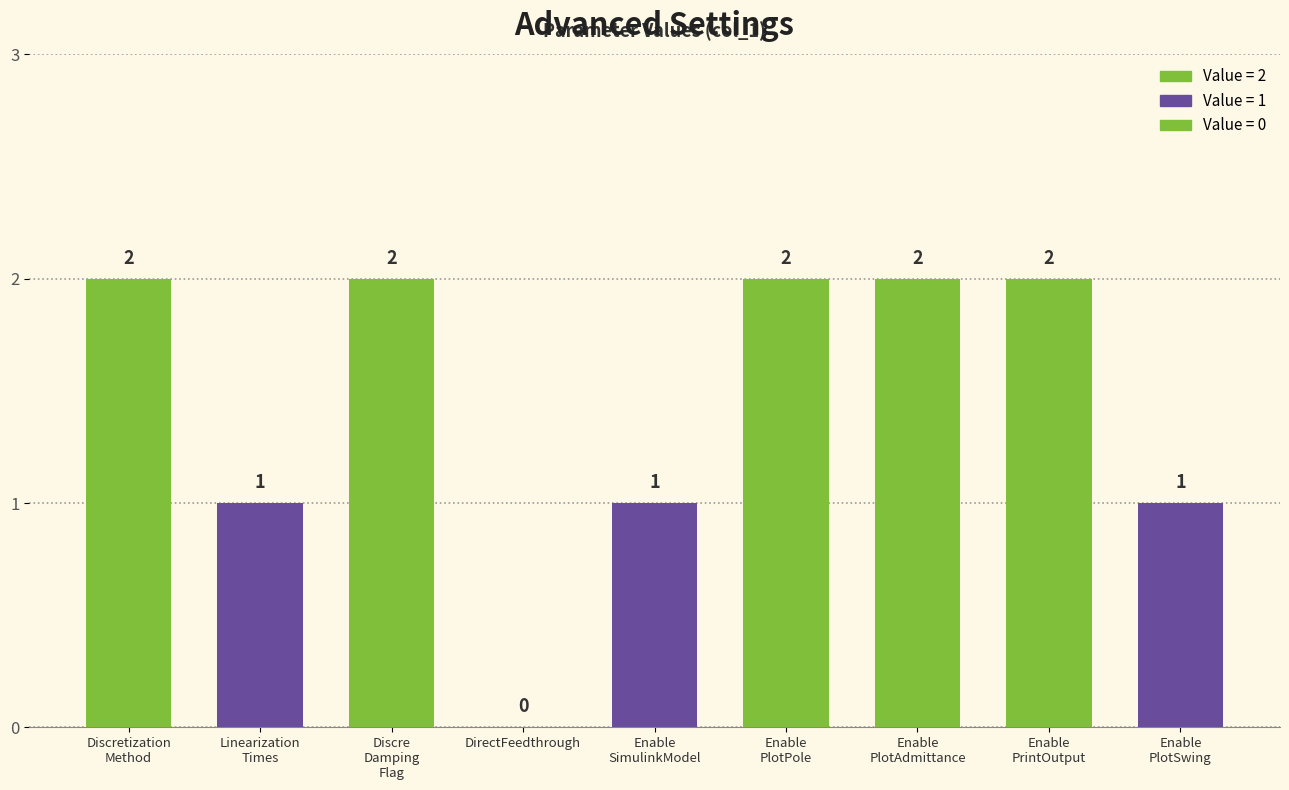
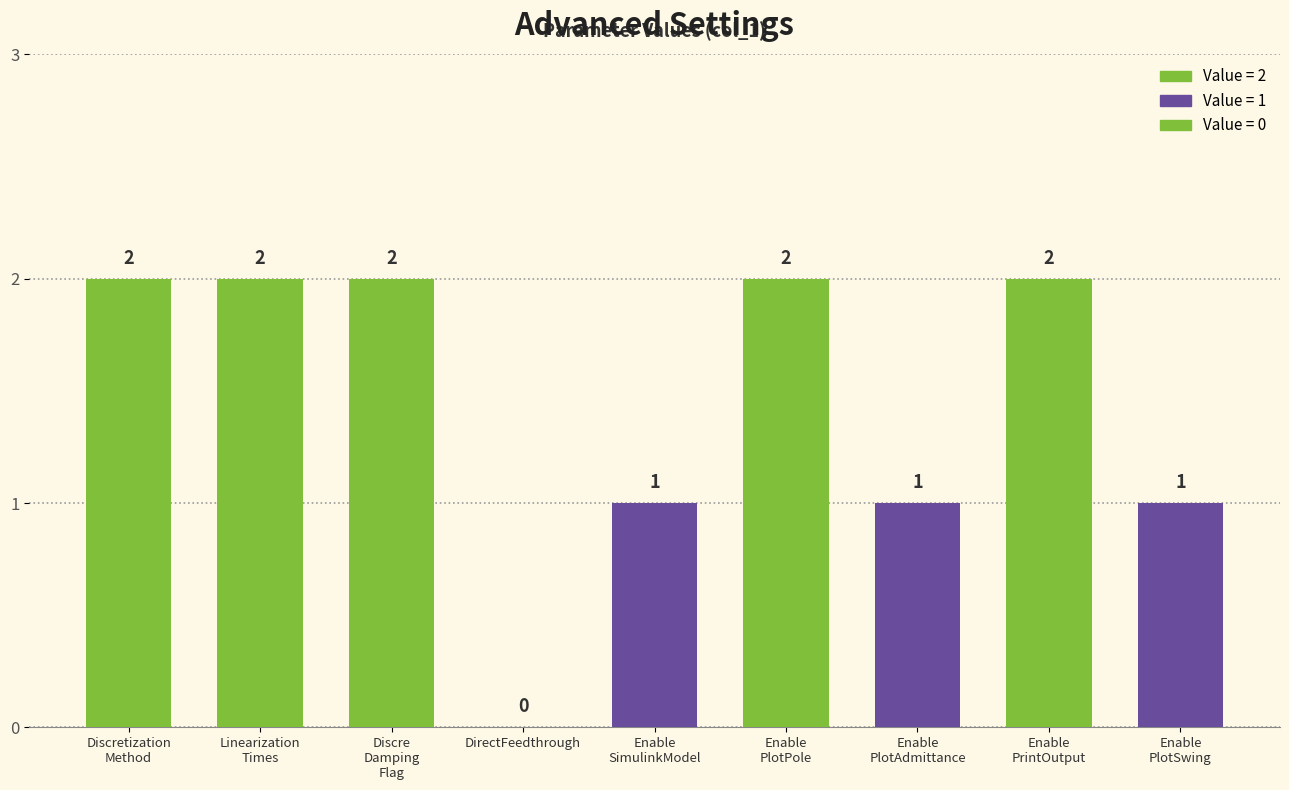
Linearization Times: 1 -> 2
Enable PlotAdmittance: 2 -> 1
